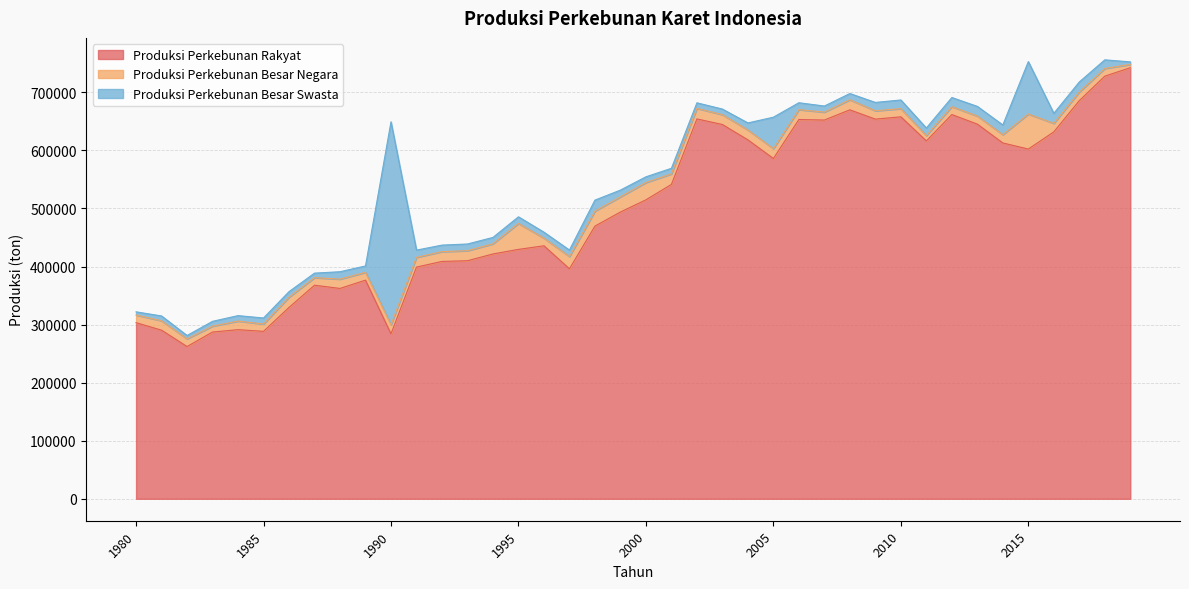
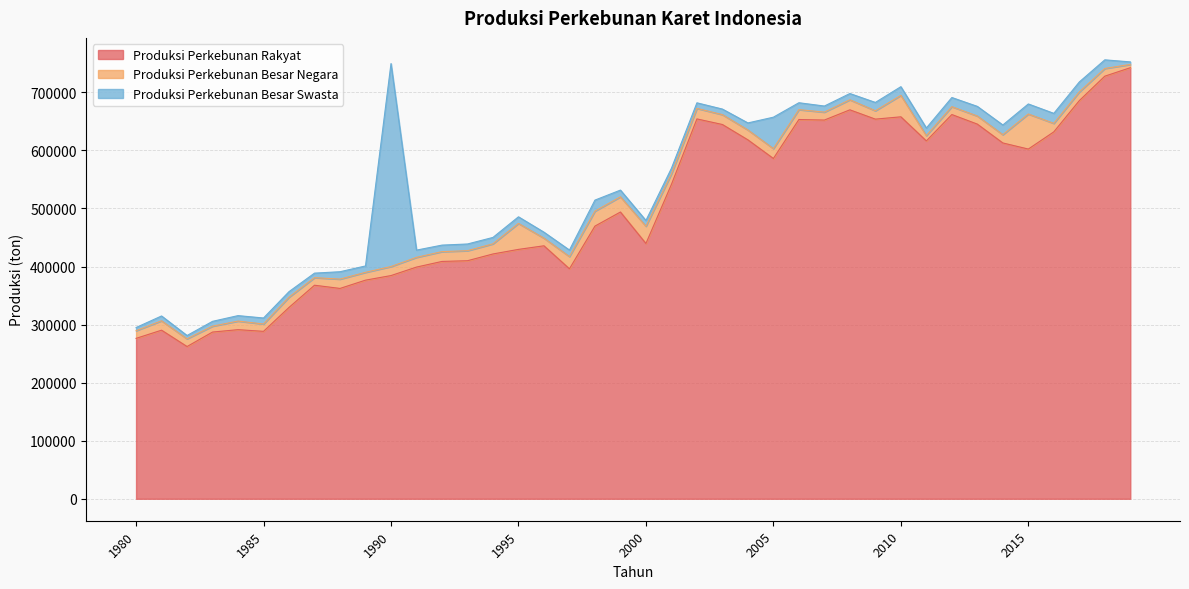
Produksi Perkebunan Rakyat, 1980: 300000 -> 280000
Produksi Perkebunan Rakyat, 1990: 280000 -> 380000
Produksi Perkebunan Rakyat, 2000: 510000 -> 440000
Produksi Perkebunan Besar Negara, 2010: 10000 -> 40000
Produksi Perkebunan Besar Swasta, 2015: 90000 -> 20000
